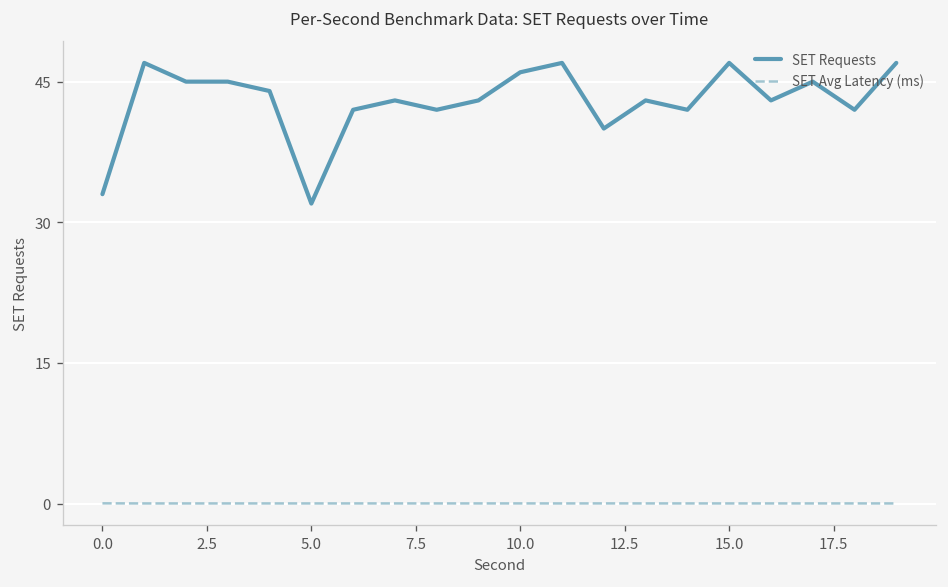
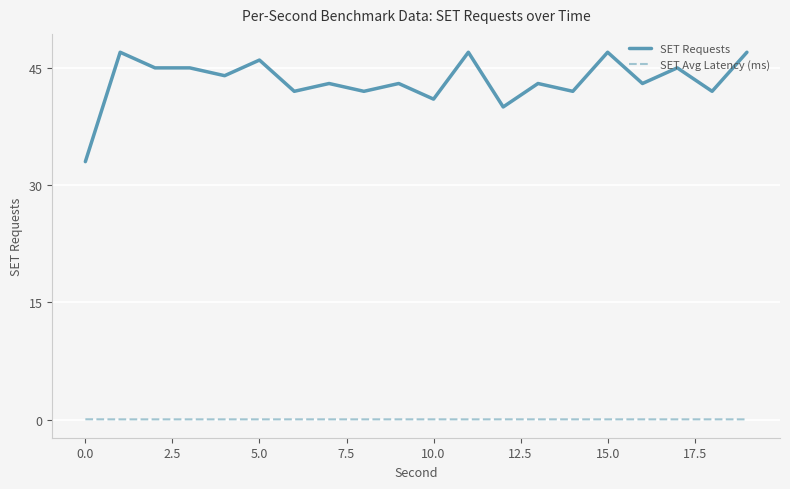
SET Requests, 5.0: 32 -> 46
SET Requests, 10.0: 46 -> 41
